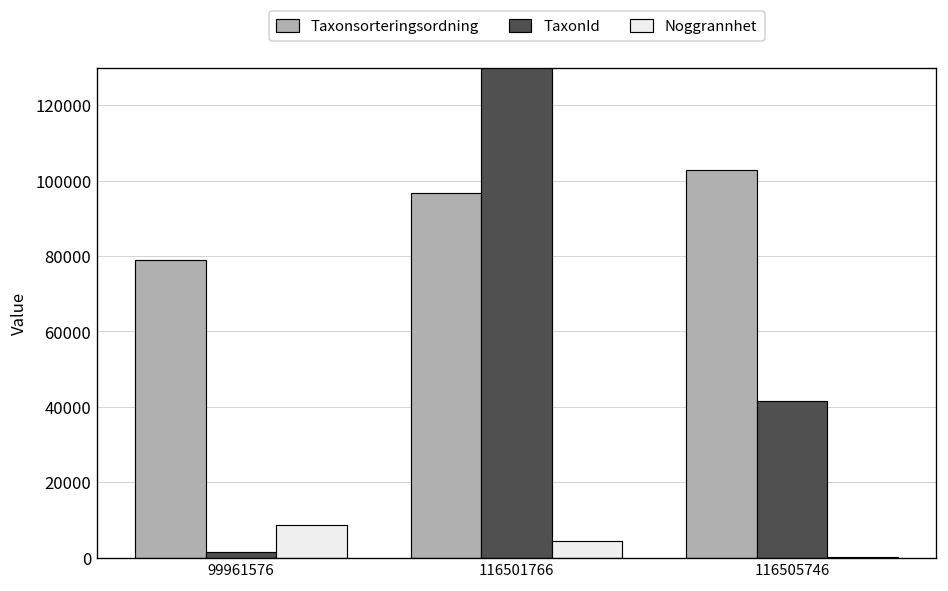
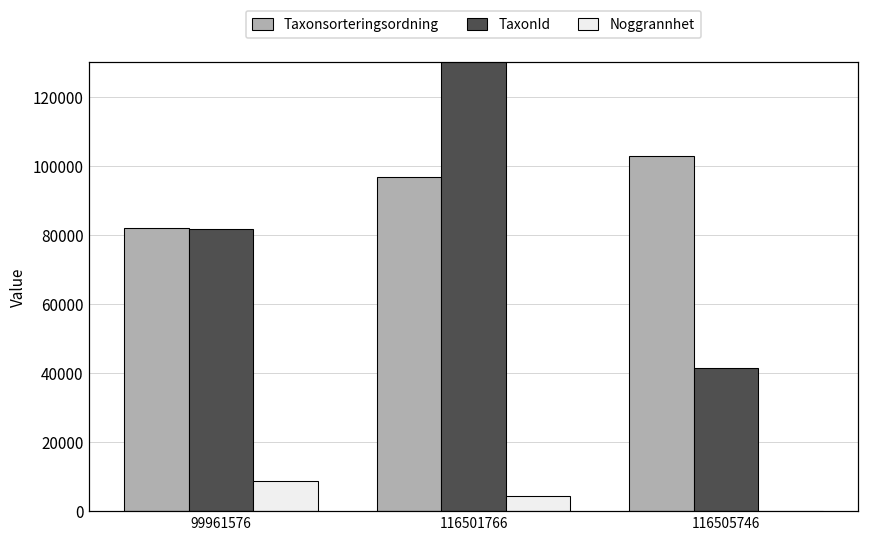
Taxonsorteringsordning, 99961576: 79000 -> 82000
TaxonId, 99961576: 1000 -> 82000
